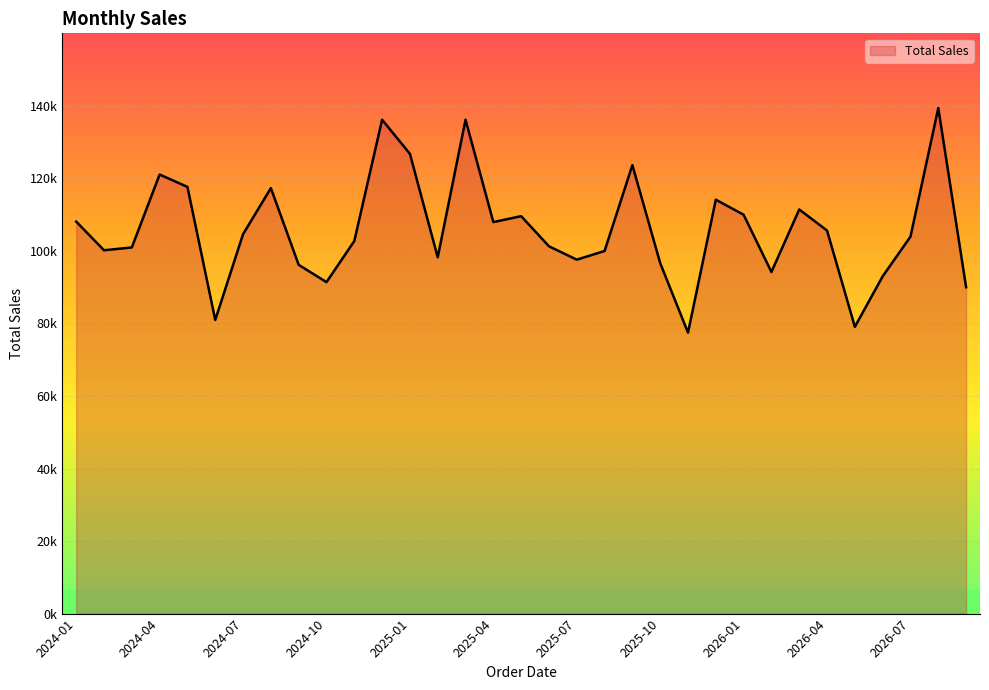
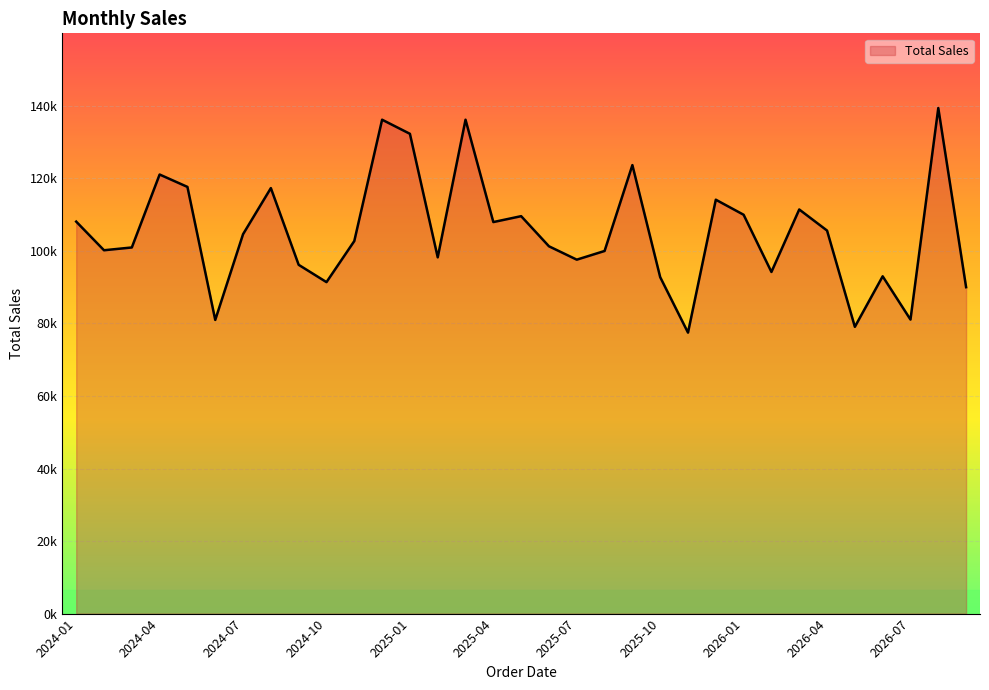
2025-01: 127000 -> 132000
2025-10: 97000 -> 93000
2026-07: 104000 -> 81000
